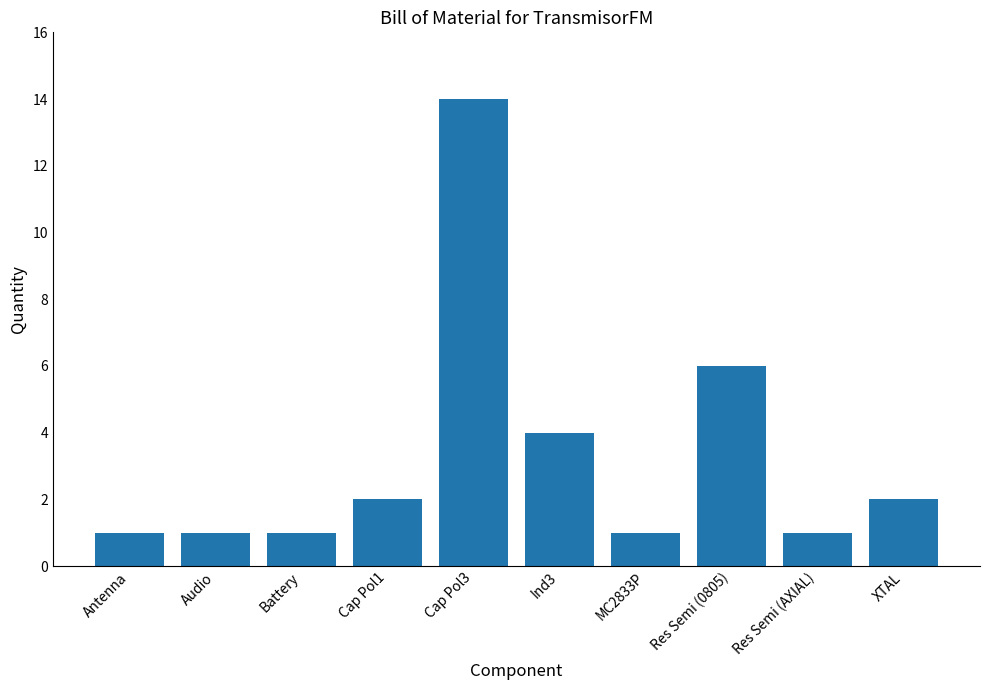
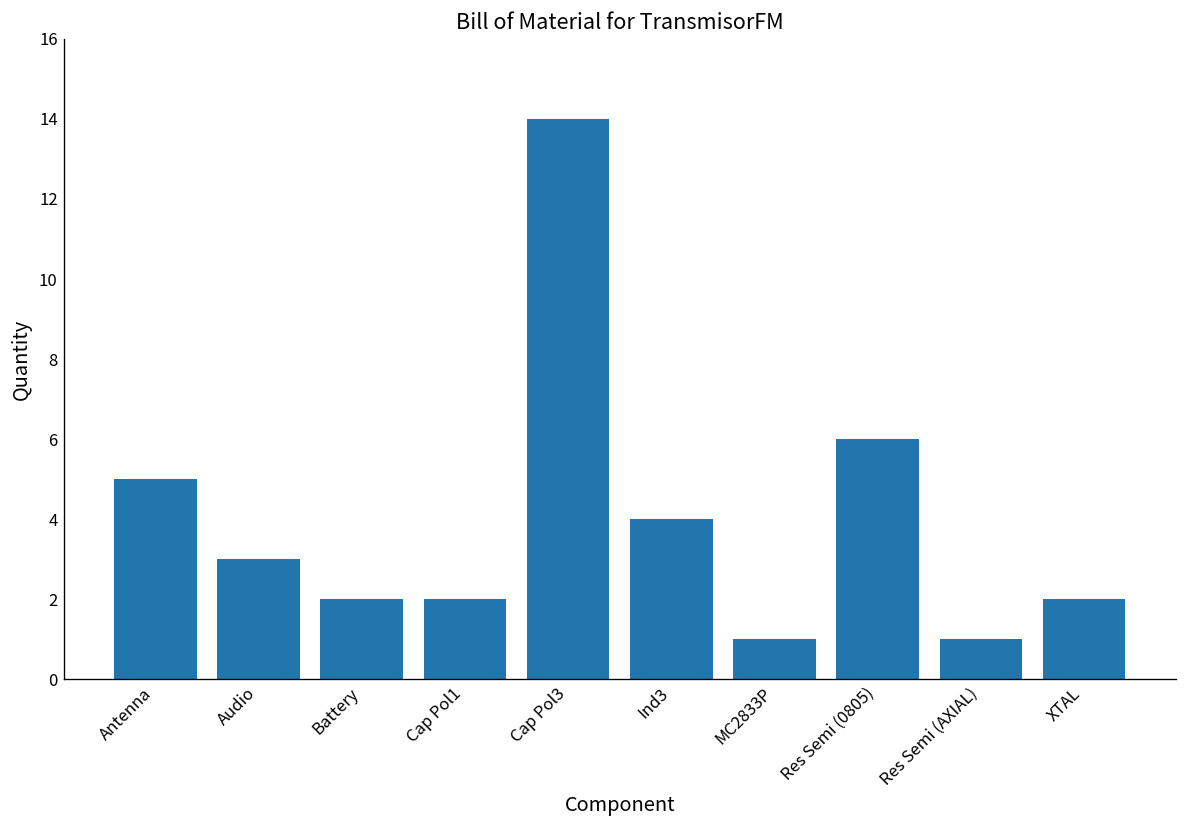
Antenna: 1 -> 5
Audio: 1 -> 3
Battery: 1 -> 2
